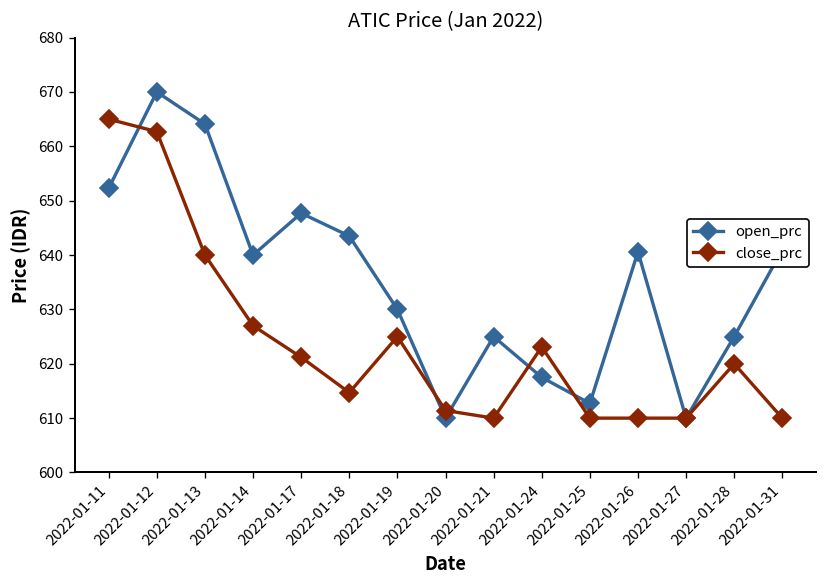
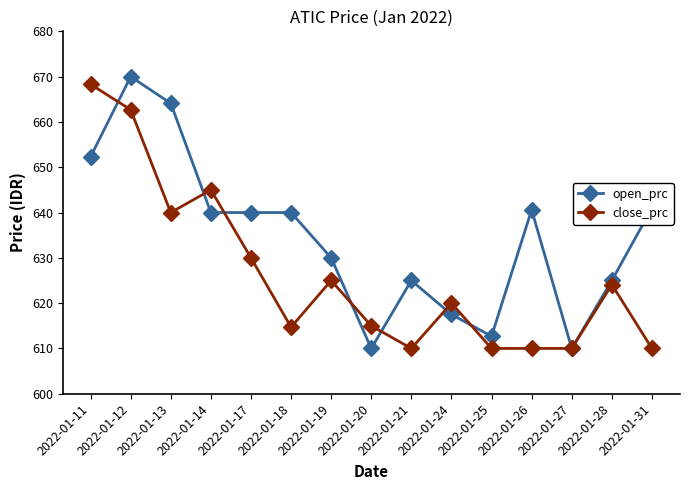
close_prc, 2022-01-11: 665 -> 668
close_prc, 2022-01-14: 627 -> 645
open_prc, 2022-01-17: 648 -> 640
close_prc, 2022-01-17: 621 -> 630
open_prc, 2022-01-18: 644 -> 640
close_prc, 2022-01-20: 611 -> 615
close_prc, 2022-01-24: 623 -> 620
close_prc, 2022-01-28: 620 -> 624
